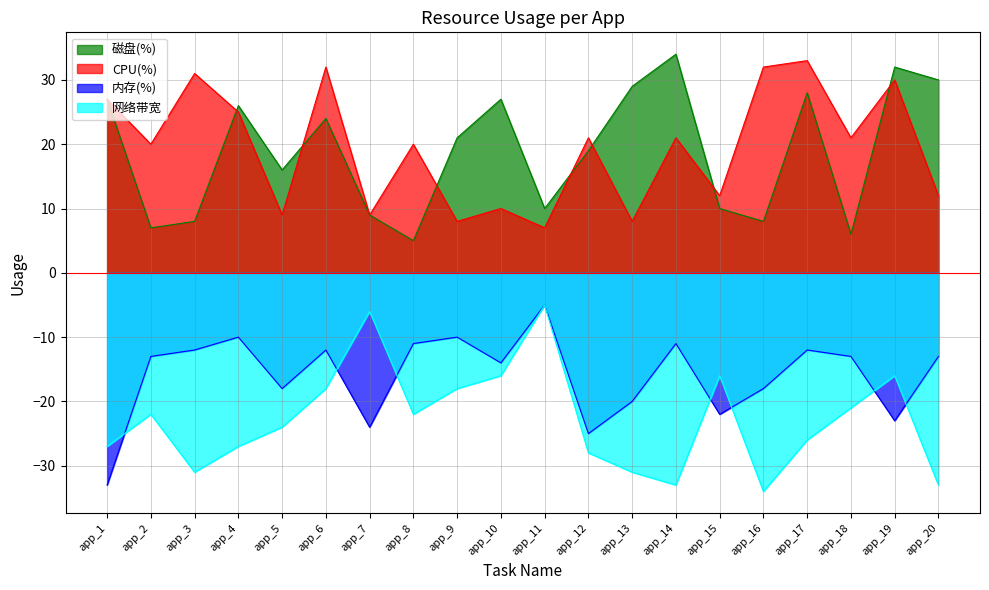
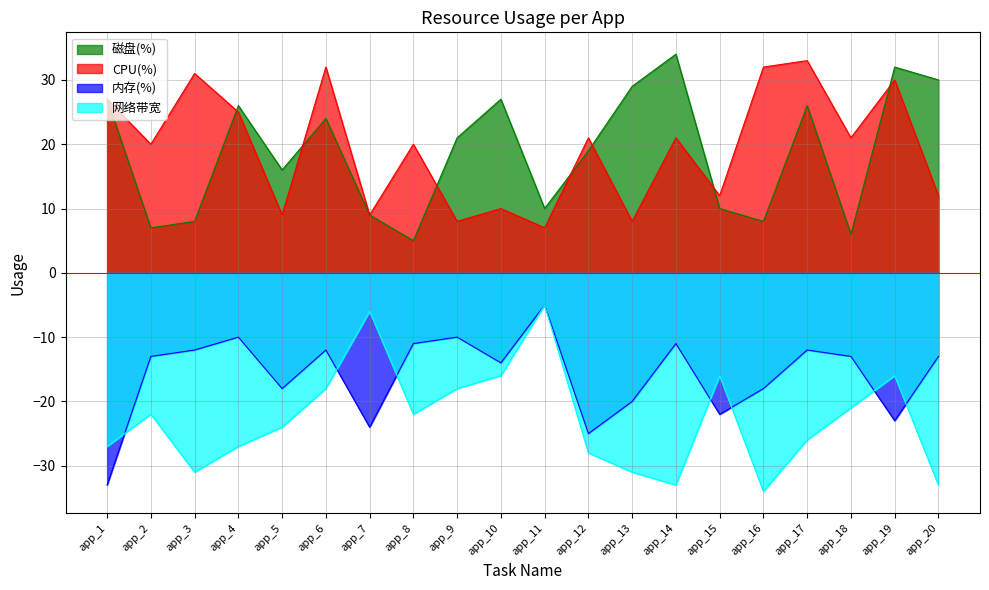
磁盘(%), app_17: 28 -> 26
